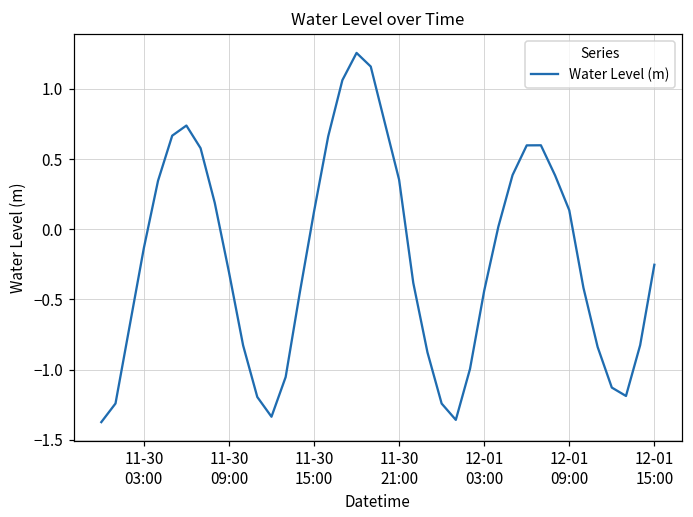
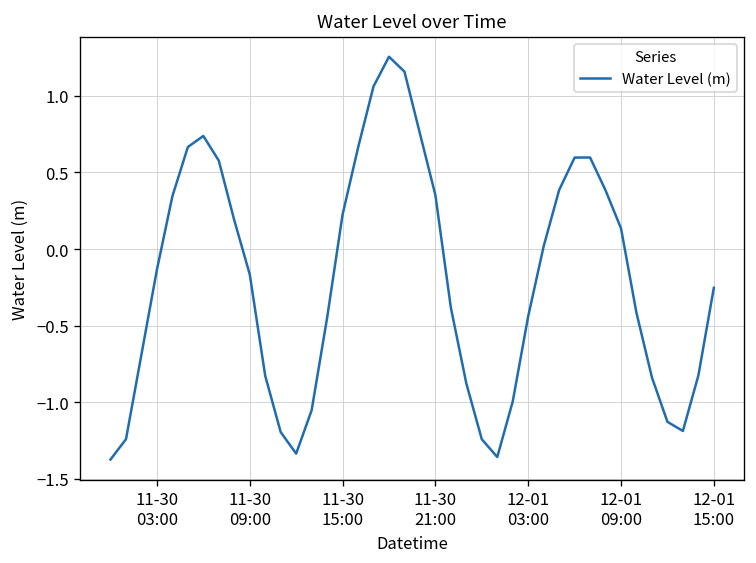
11-30 09:00: -0.30 -> -0.17
11-30 15:00: 0.13 -> 0.22
